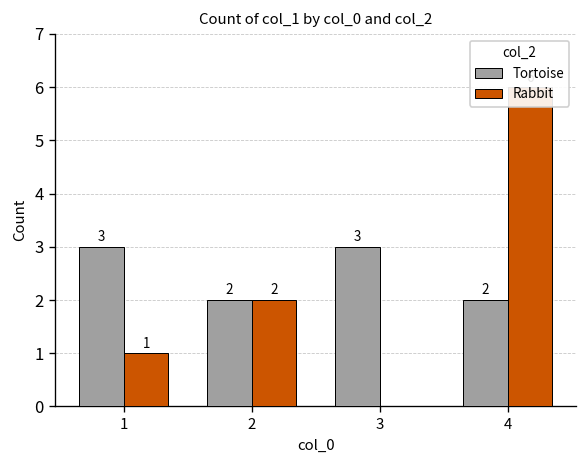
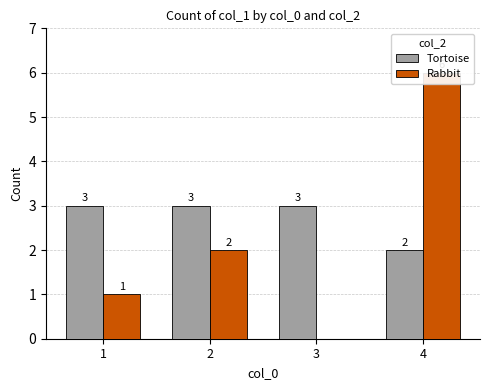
Tortoise, 2: 2 -> 3
